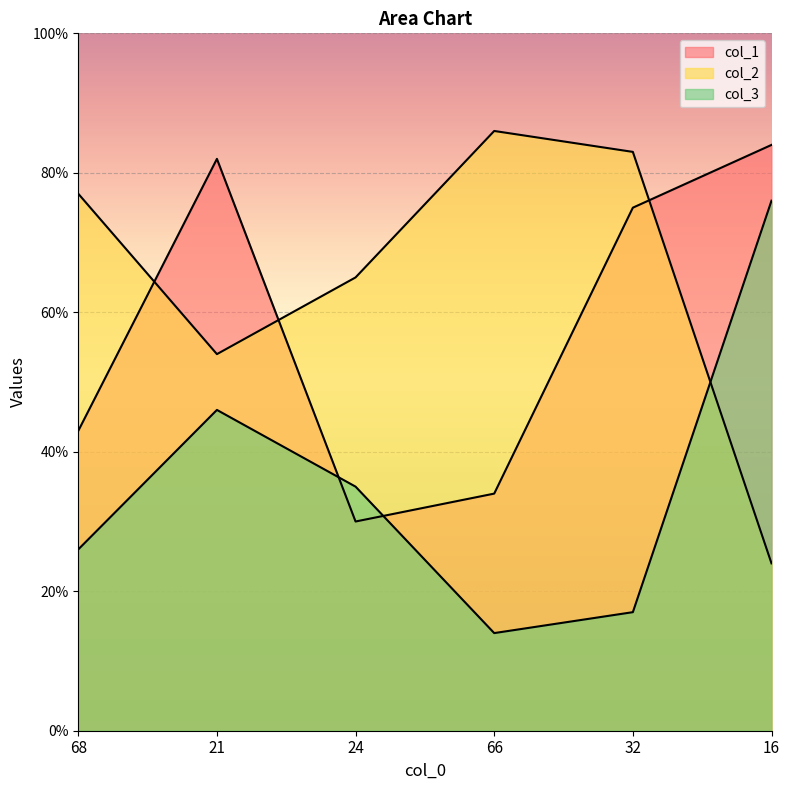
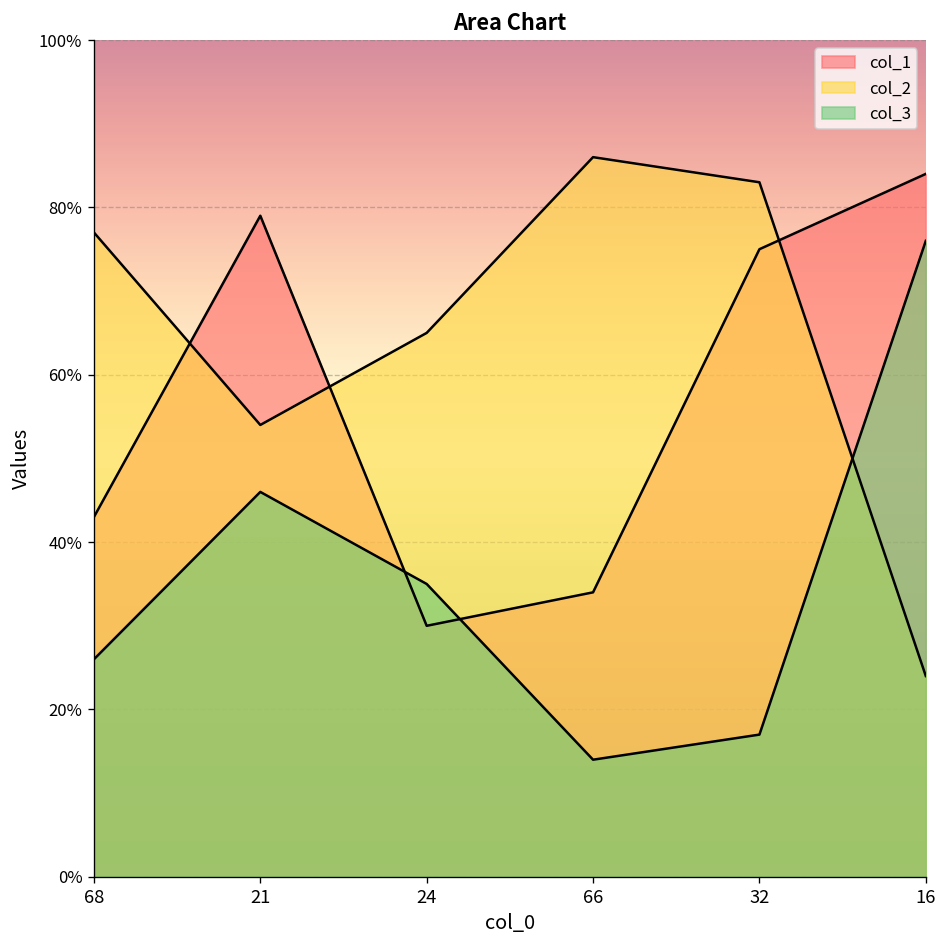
col_1, 21: 82% -> 79%
